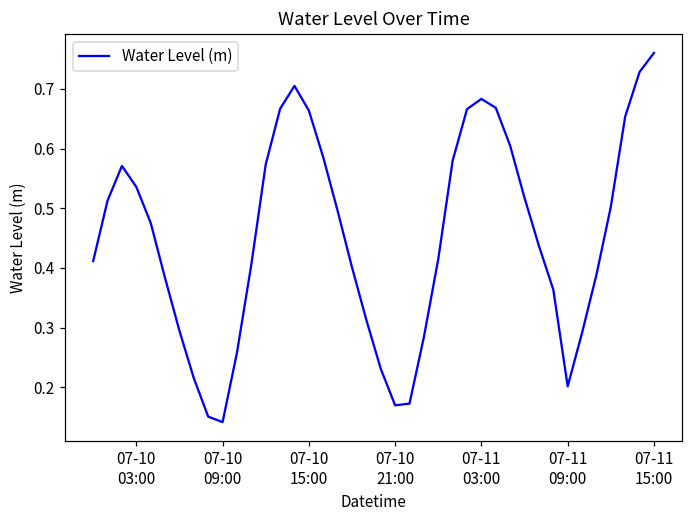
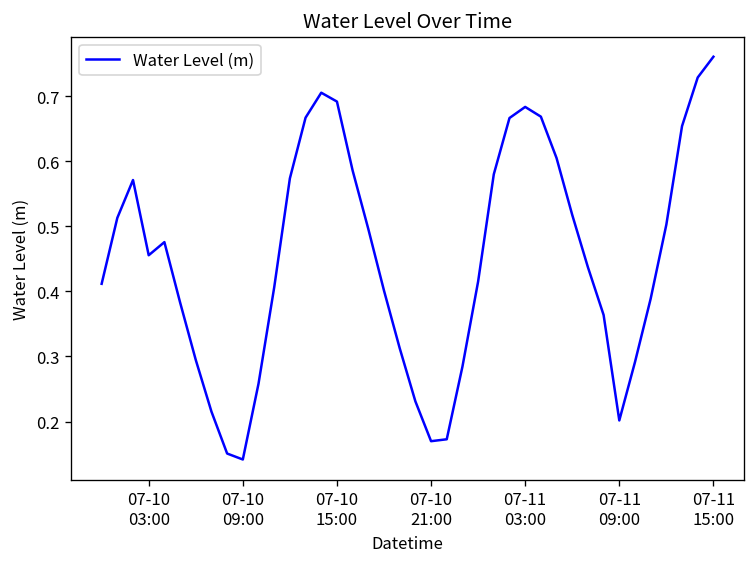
07-10 03:00: 0.54 -> 0.46
07-10 15:00: 0.66 -> 0.69
